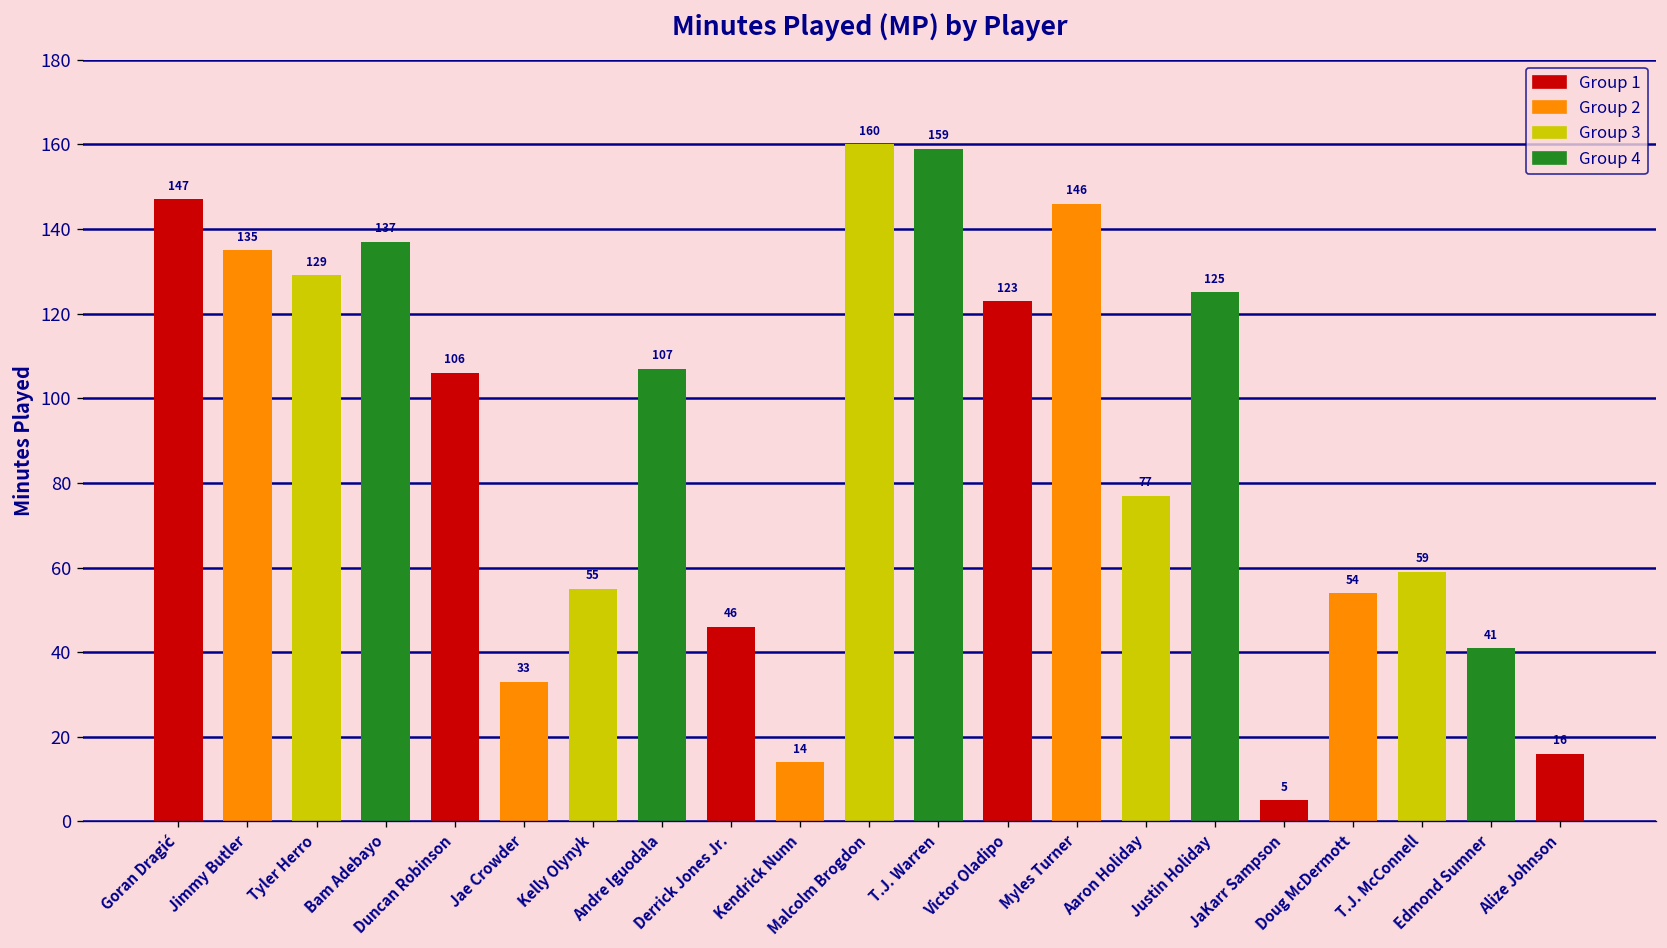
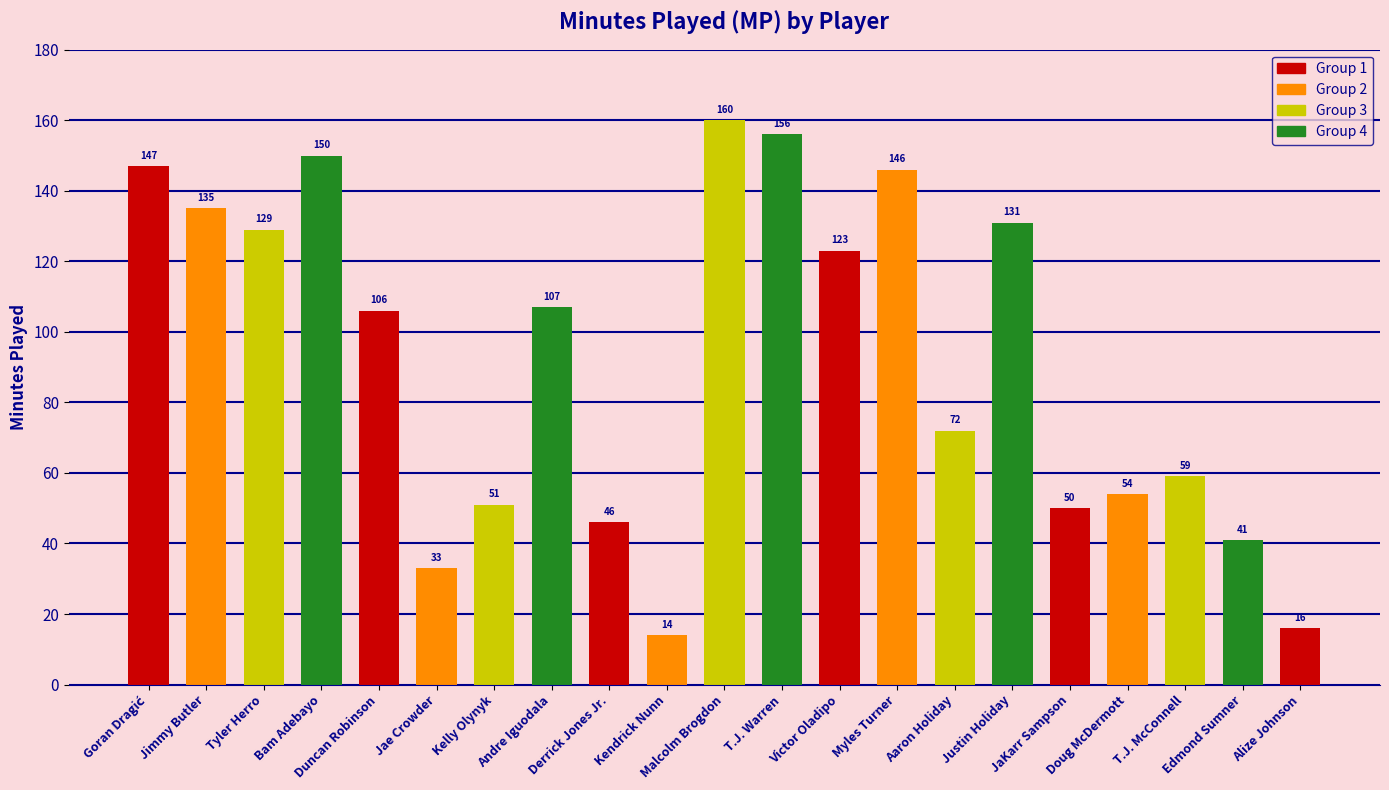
Bam Adebayo: 137 -> 150
Kelly Olynyk: 55 -> 51
T.J. Warren: 159 -> 156
Aaron Holiday: 77 -> 72
Justin Holiday: 125 -> 131
JaKarr Sampson: 5 -> 50
